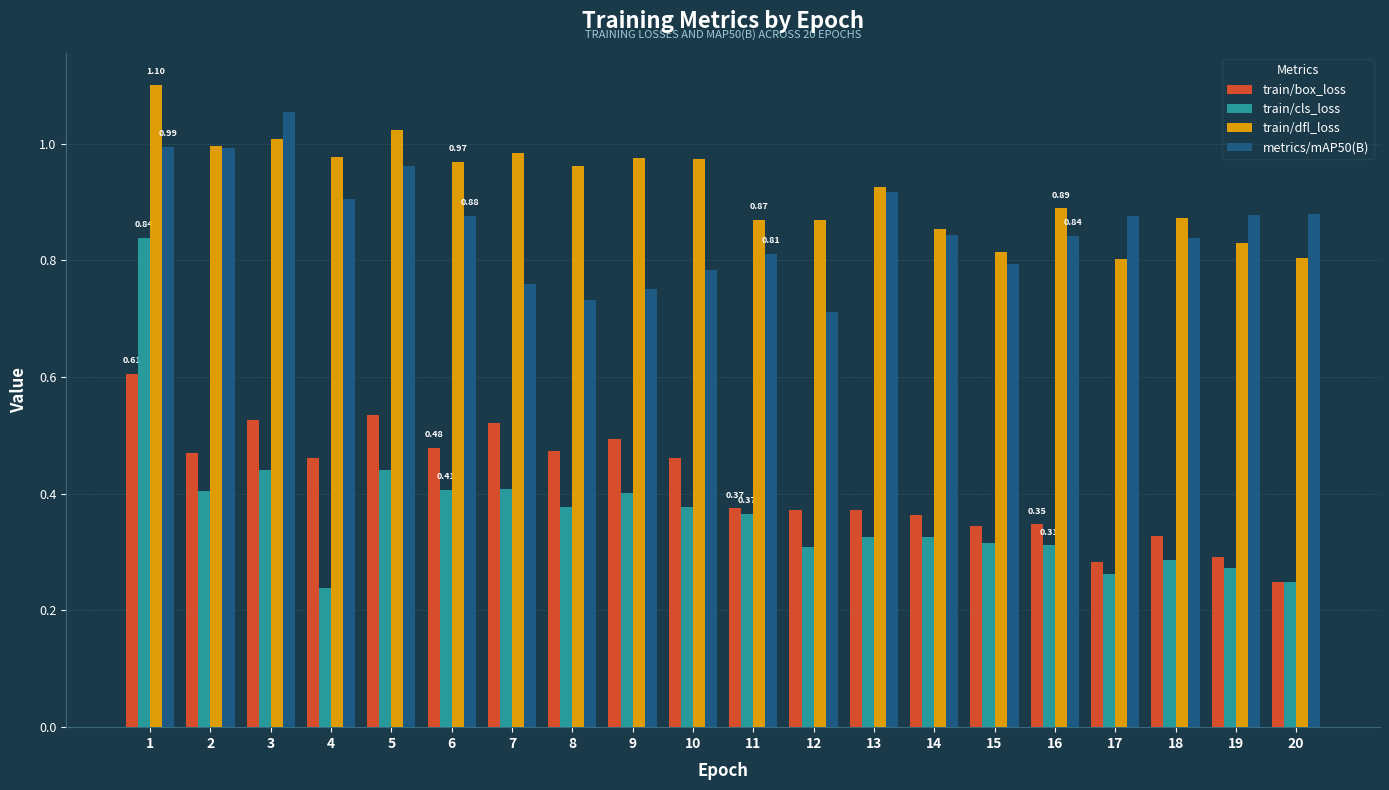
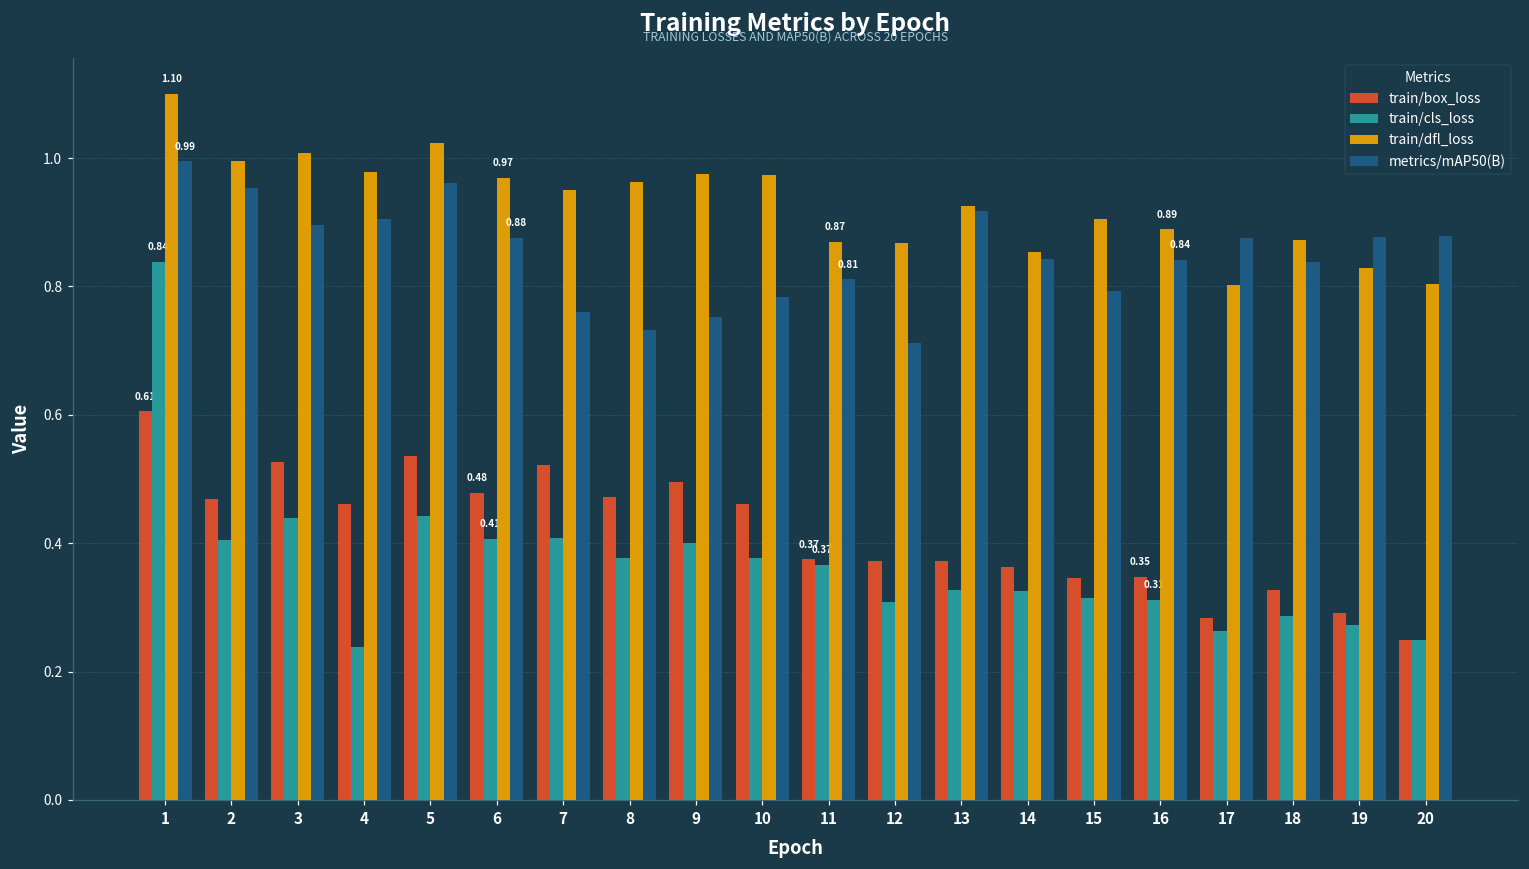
metrics/mAP50(B), 2: 0.99 -> 0.95
metrics/mAP50(B), 3: 1.06 -> 0.90
train/dfl_loss, 7: 0.98 -> 0.95
train/dfl_loss, 15: 0.81 -> 0.90
